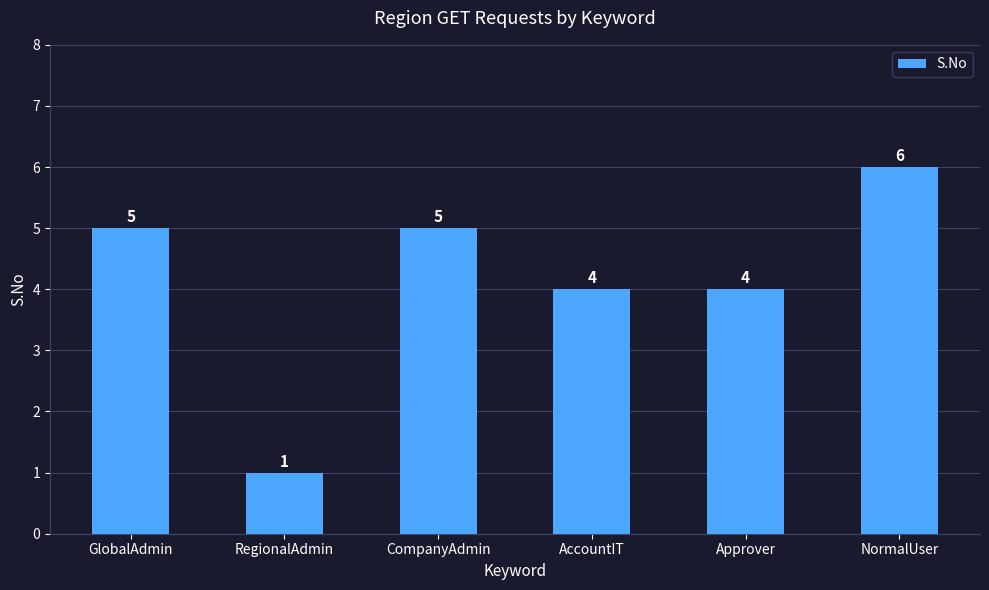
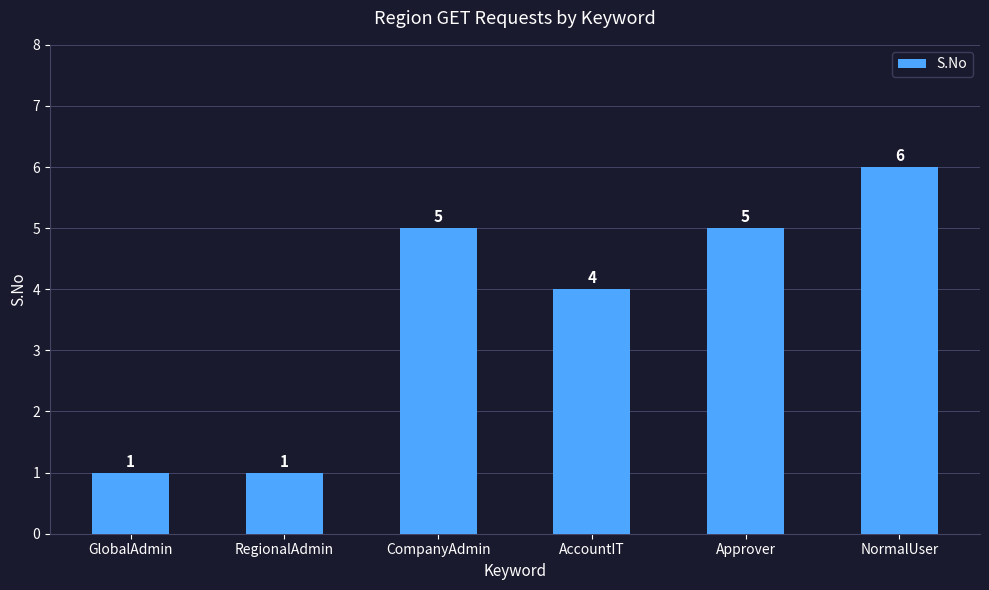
GlobalAdmin: 5 -> 1
Approver: 4 -> 5
